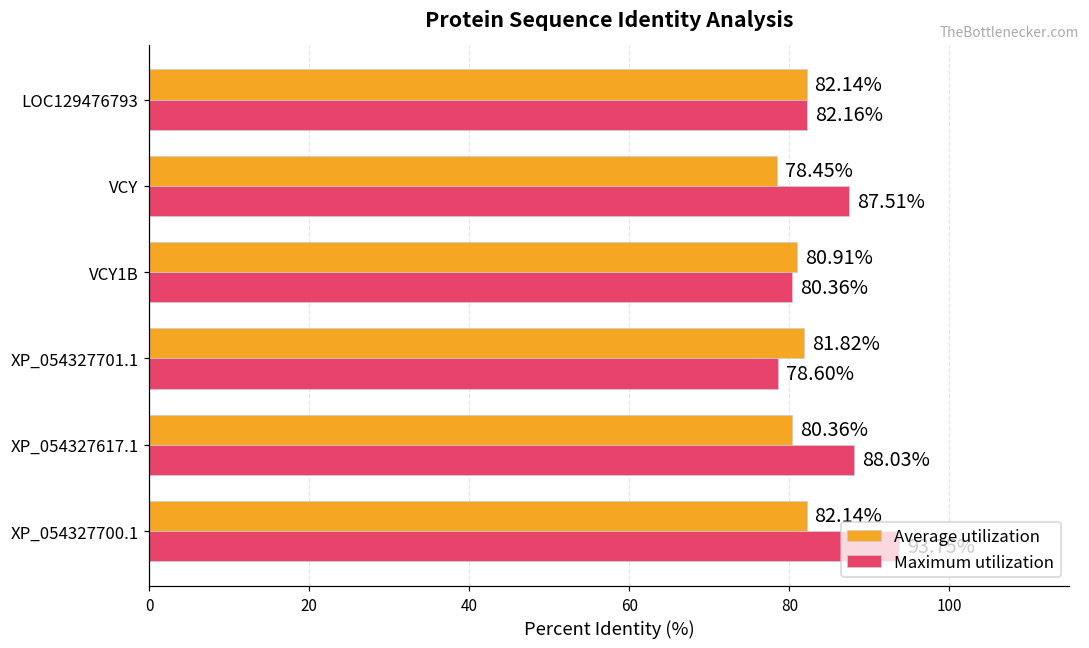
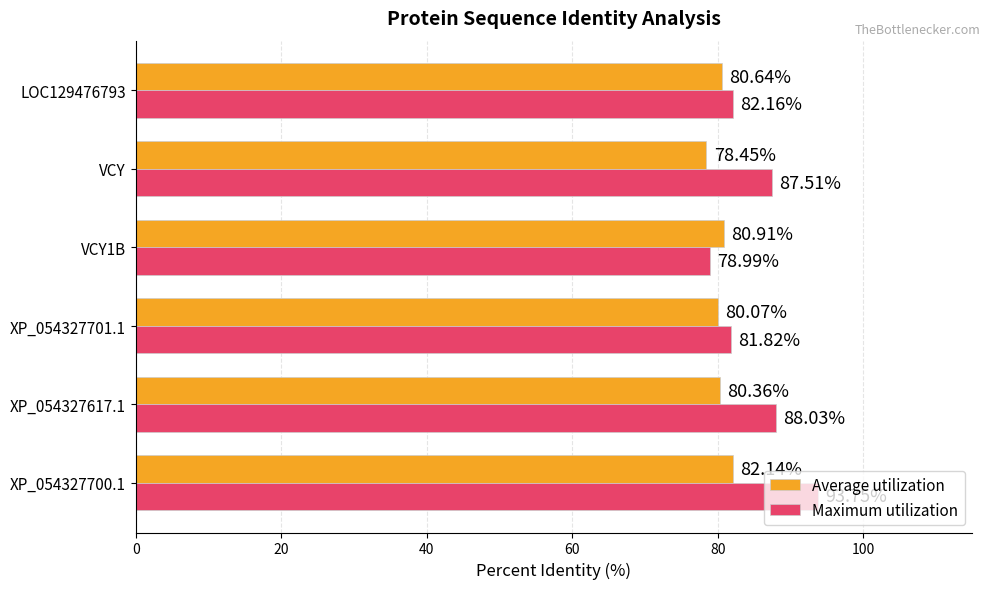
Average utilization, LOC129476793: 82.14% -> 80.64%
Maximum utilization, VCY1B: 80.36% -> 78.99%
Average utilization, XP_054327701.1: 81.82% -> 80.07%
Maximum utilization, XP_054327701.1: 78.60% -> 81.82%
